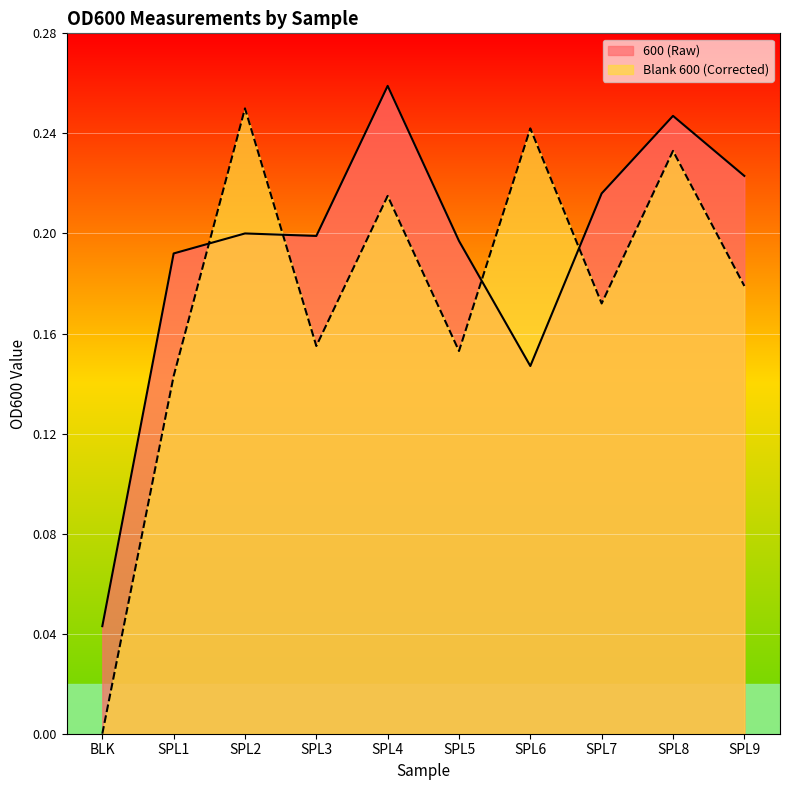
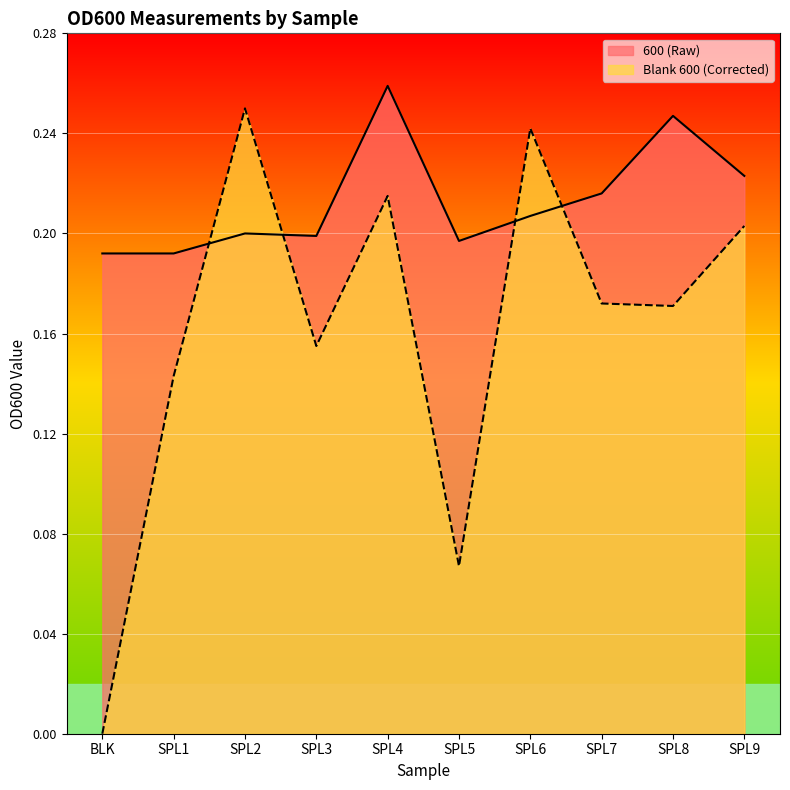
600 (Raw), BLK: 0.043 -> 0.192
Blank 600 (Corrected), SPL5: 0.153 -> 0.067
600 (Raw), SPL6: 0.147 -> 0.207
Blank 600 (Corrected), SPL8: 0.233 -> 0.171
Blank 600 (Corrected), SPL9: 0.179 -> 0.203
